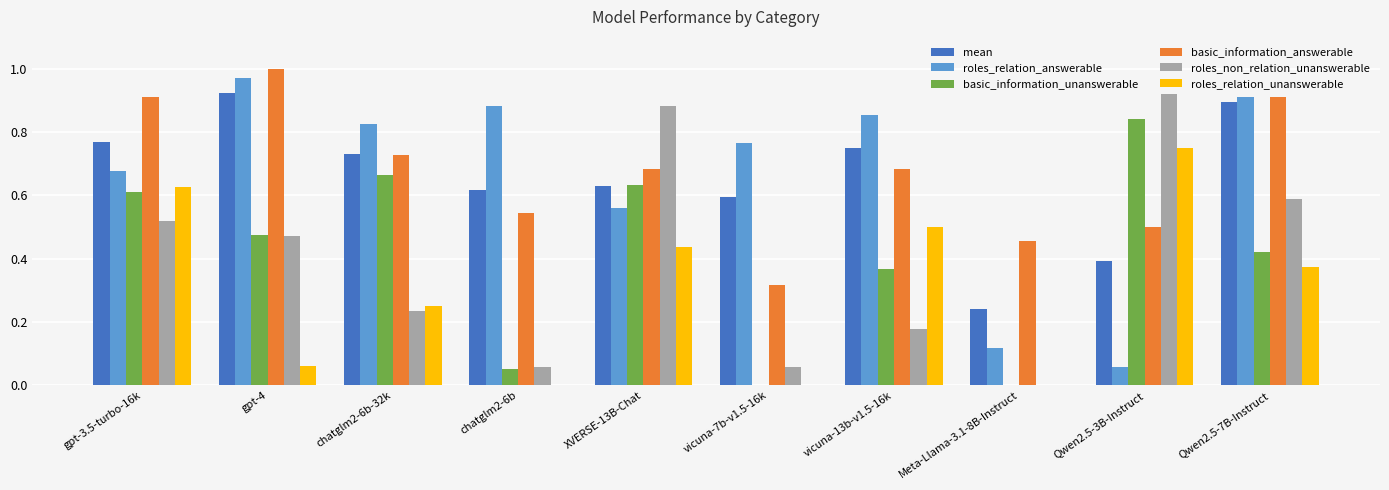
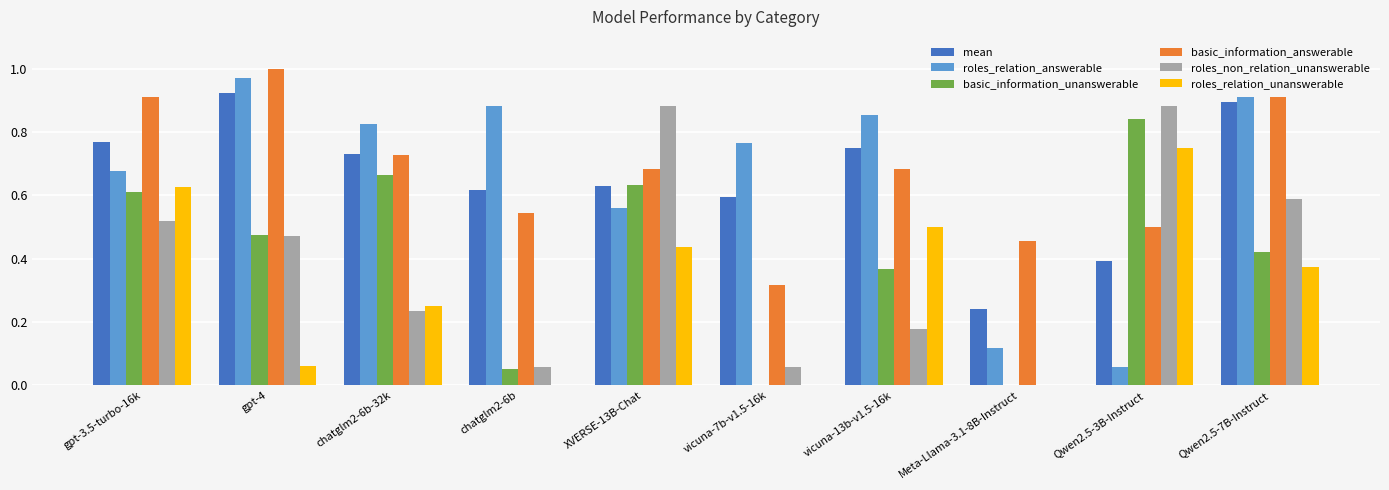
roles_non_relation_unanswerable, Qwen2.5-3B-Instruct: 0.92 -> 0.88
